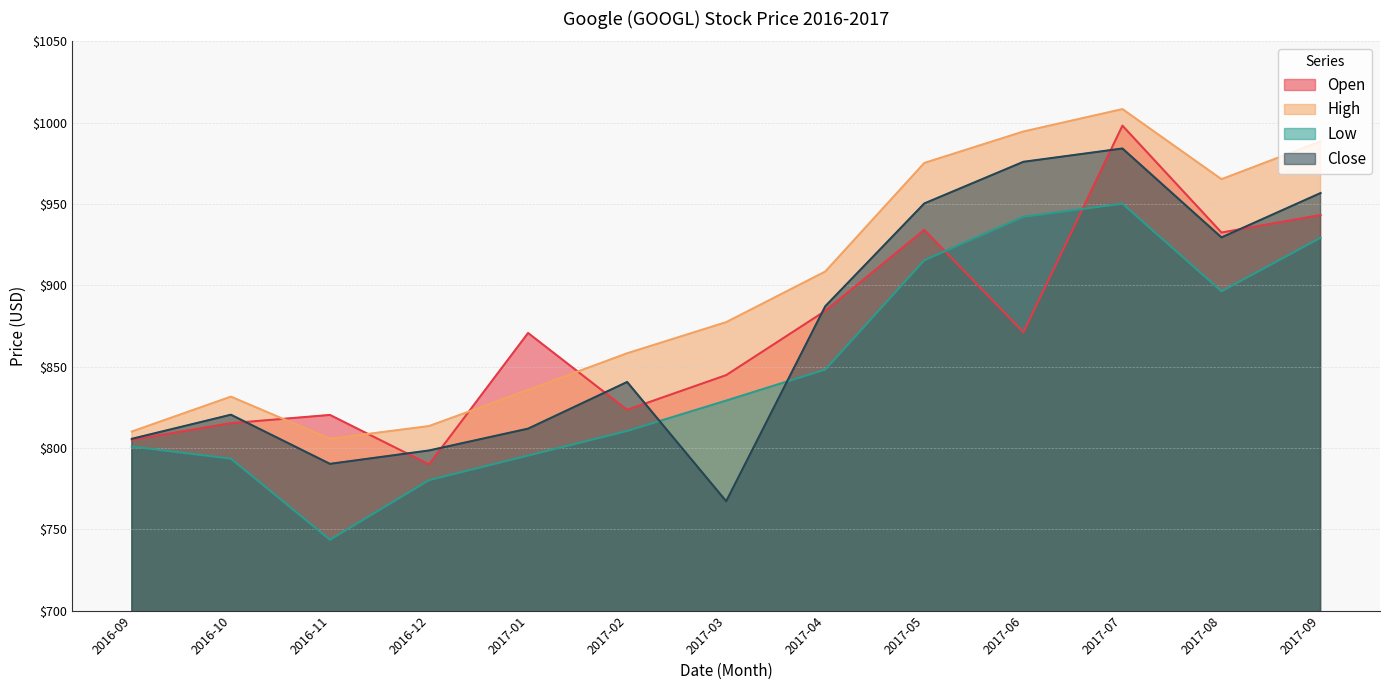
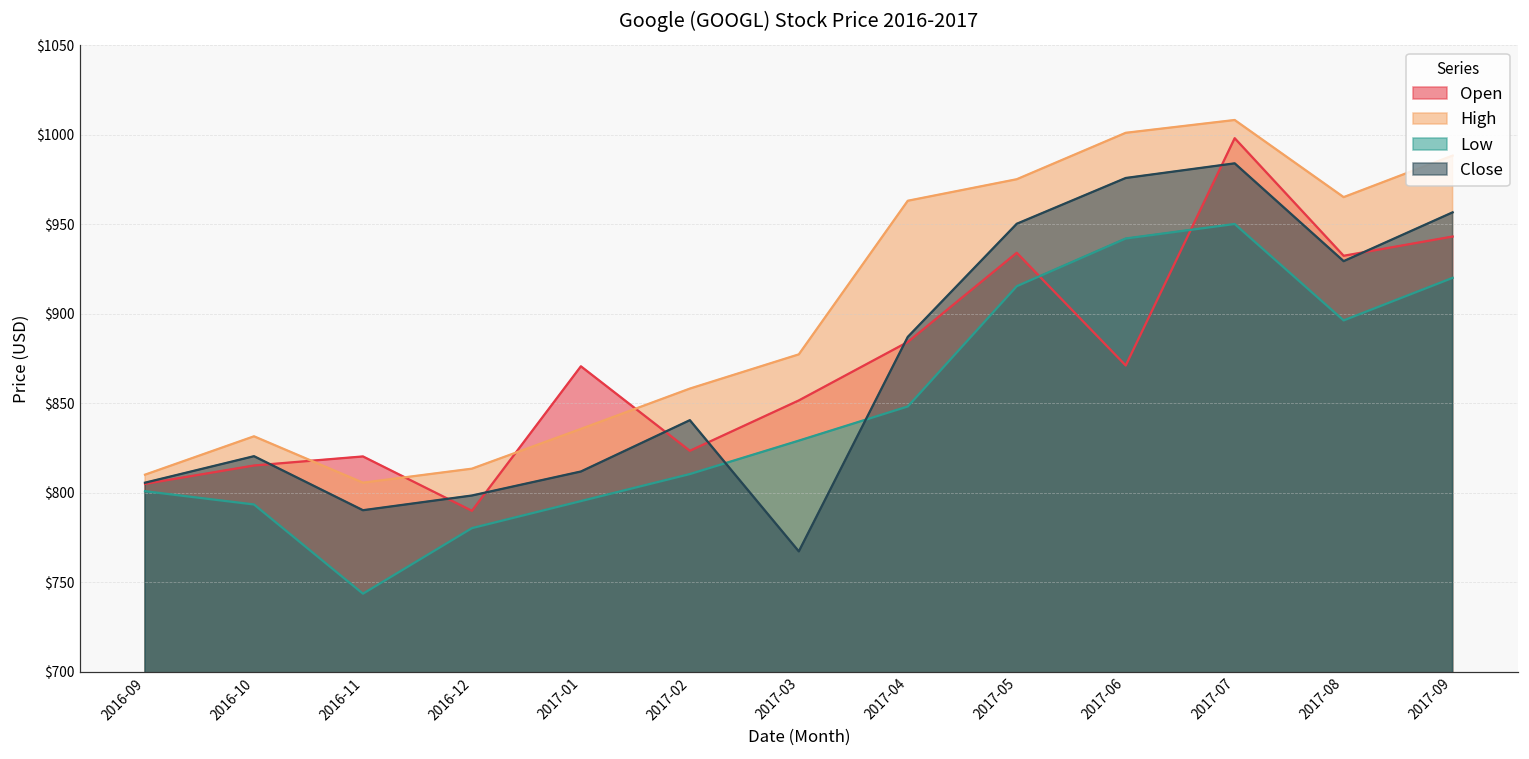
Open, 2017-03: $845 -> $852
High, 2017-04: $908 -> $963
High, 2017-06: $995 -> $1001
Low, 2017-09: $929 -> $920
